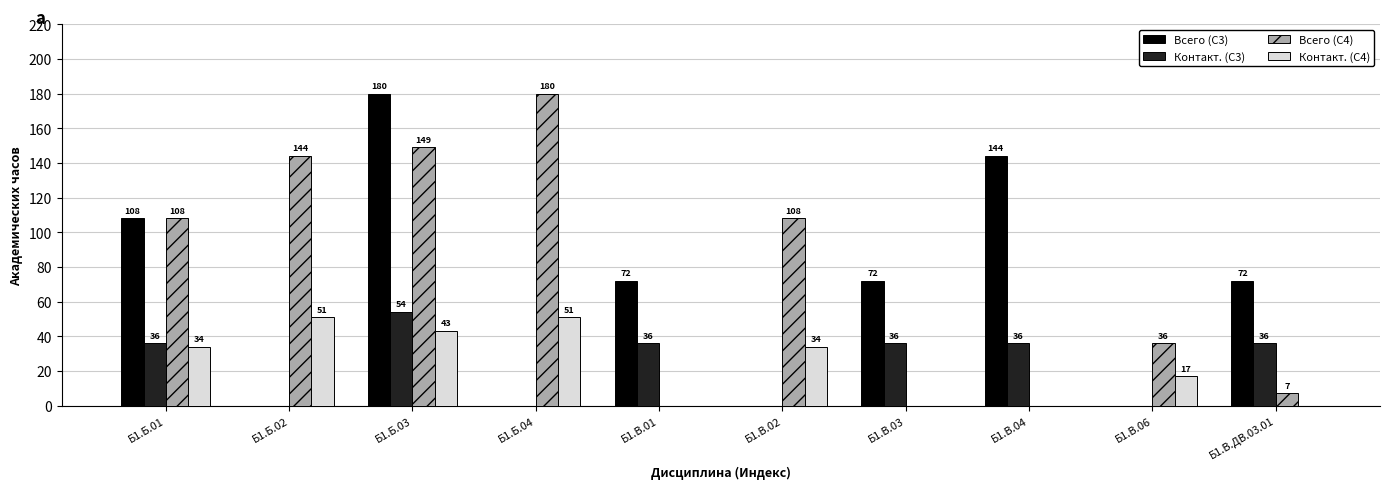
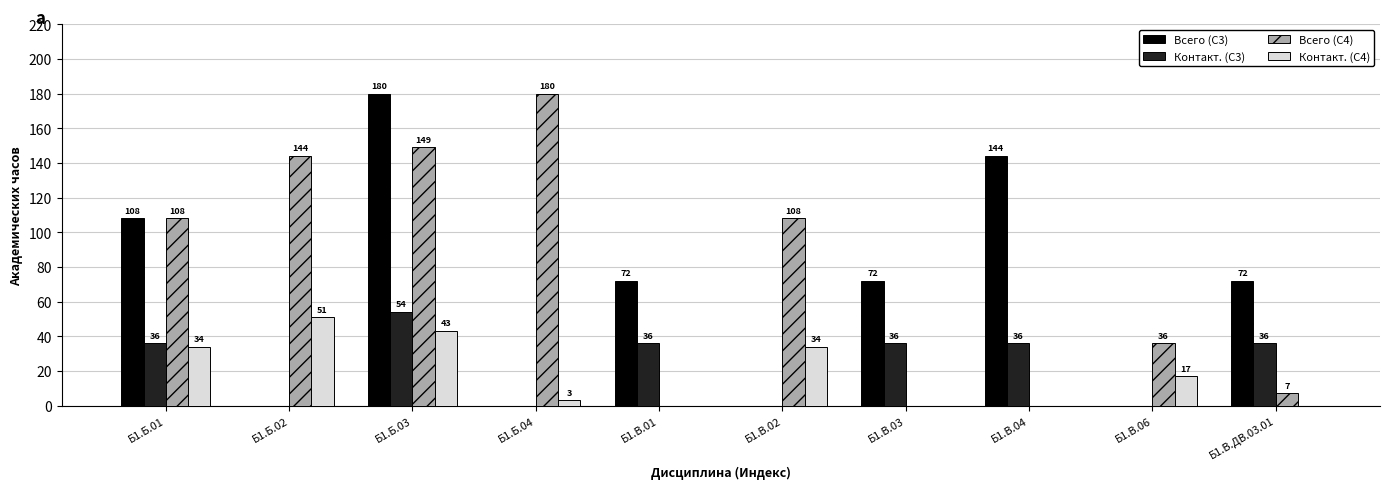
Контакт. (С4), Б1.Б.04: 51 -> 3
